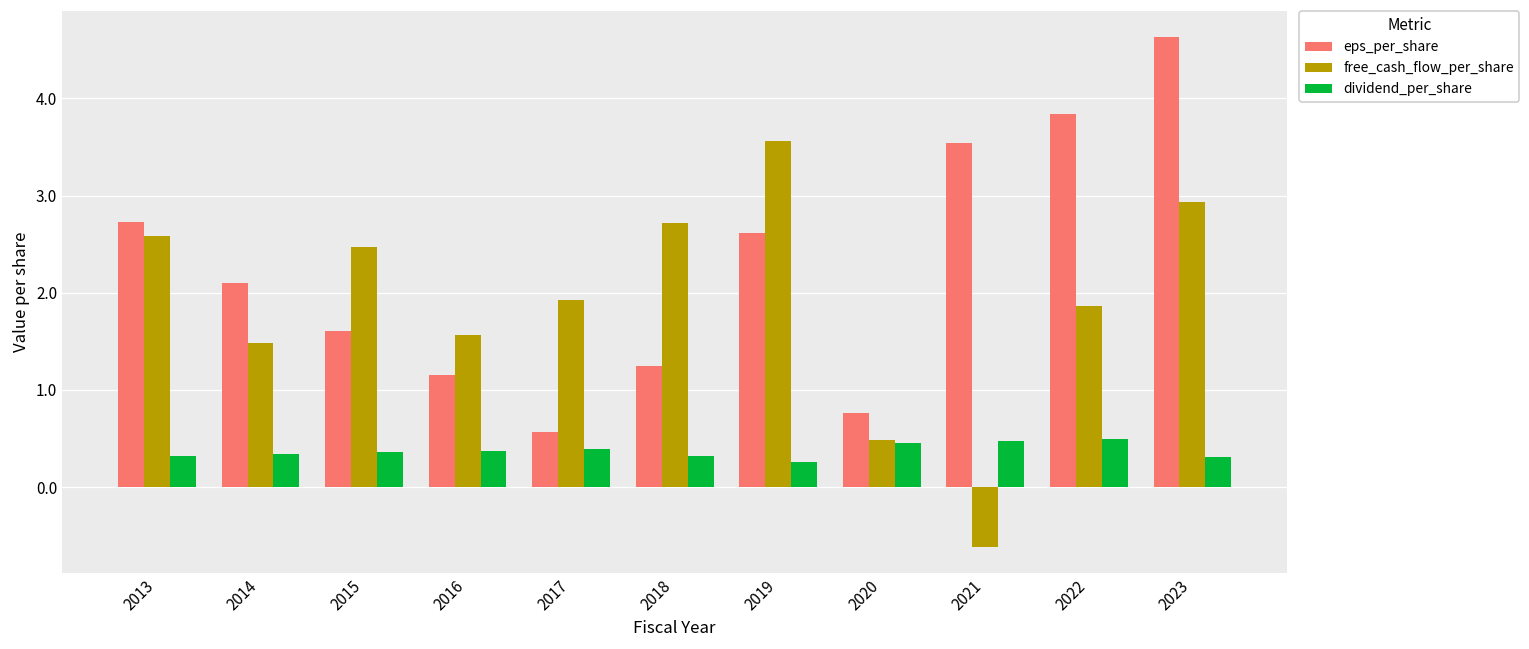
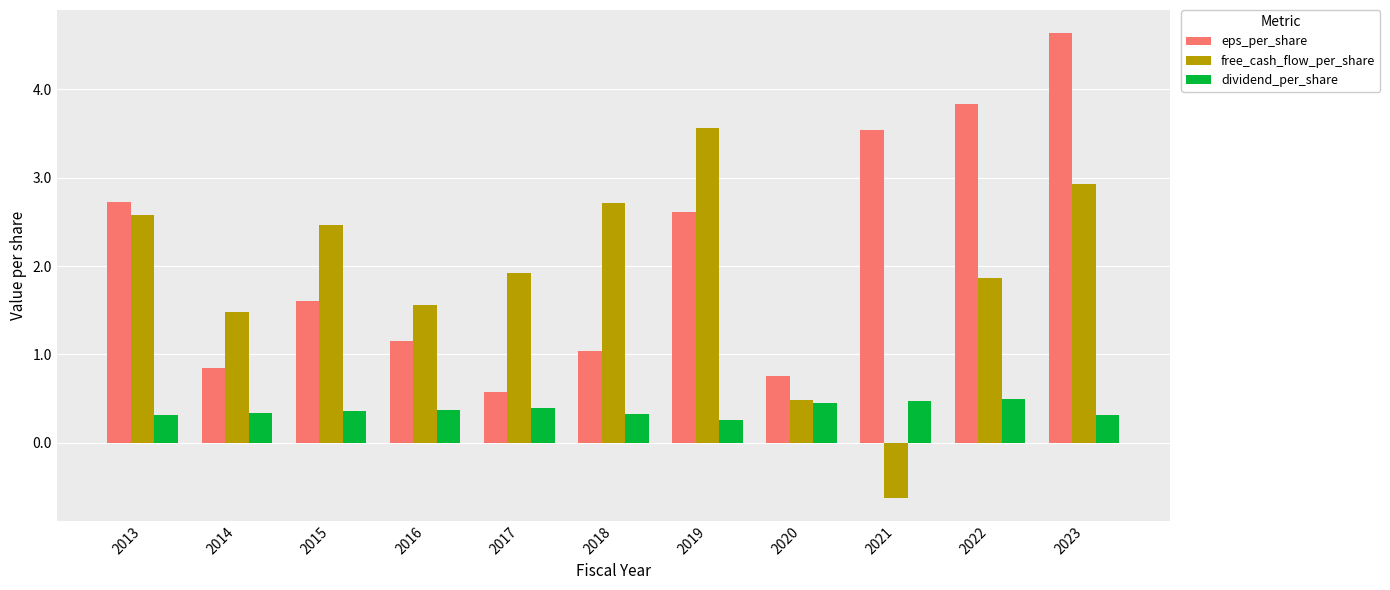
eps_per_share, 2014: 2.1 -> 0.8
eps_per_share, 2018: 1.2 -> 1.0
